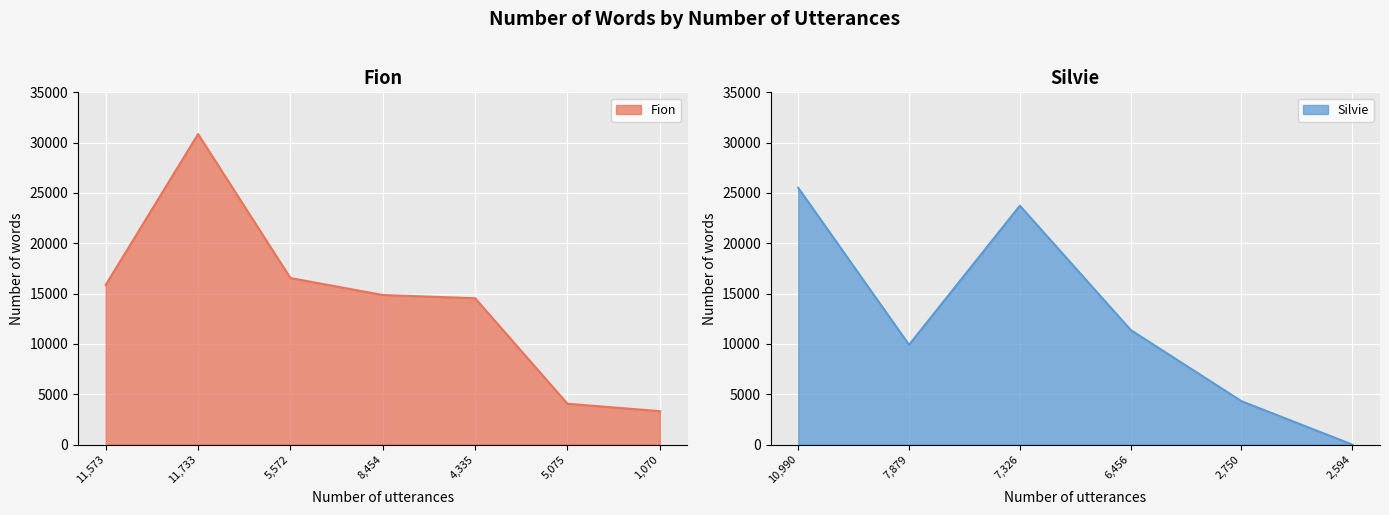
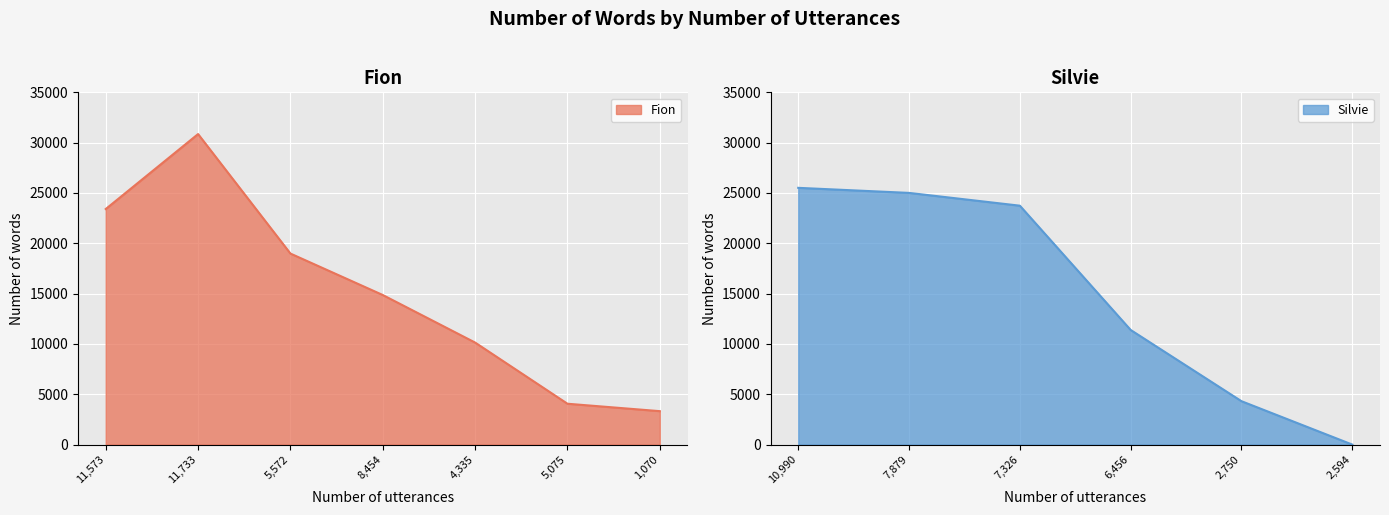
Fion, 11,573: 15900 -> 23400
Fion, 5,572: 16500 -> 19000
Fion, 4,335: 14500 -> 10100
Silvie, 7,879: 9900 -> 25000
